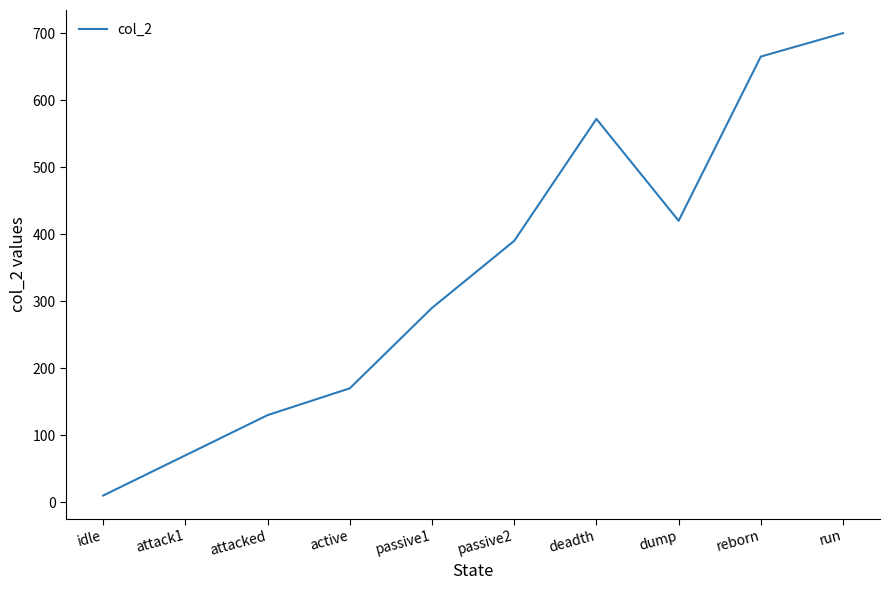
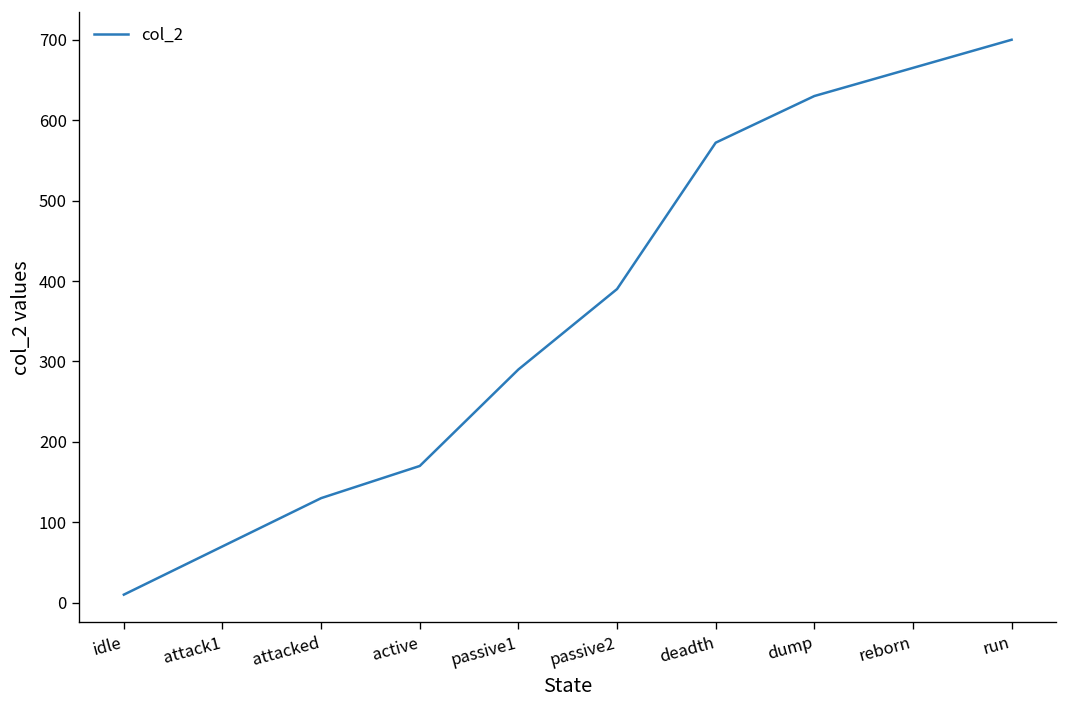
dump: 420 -> 630
